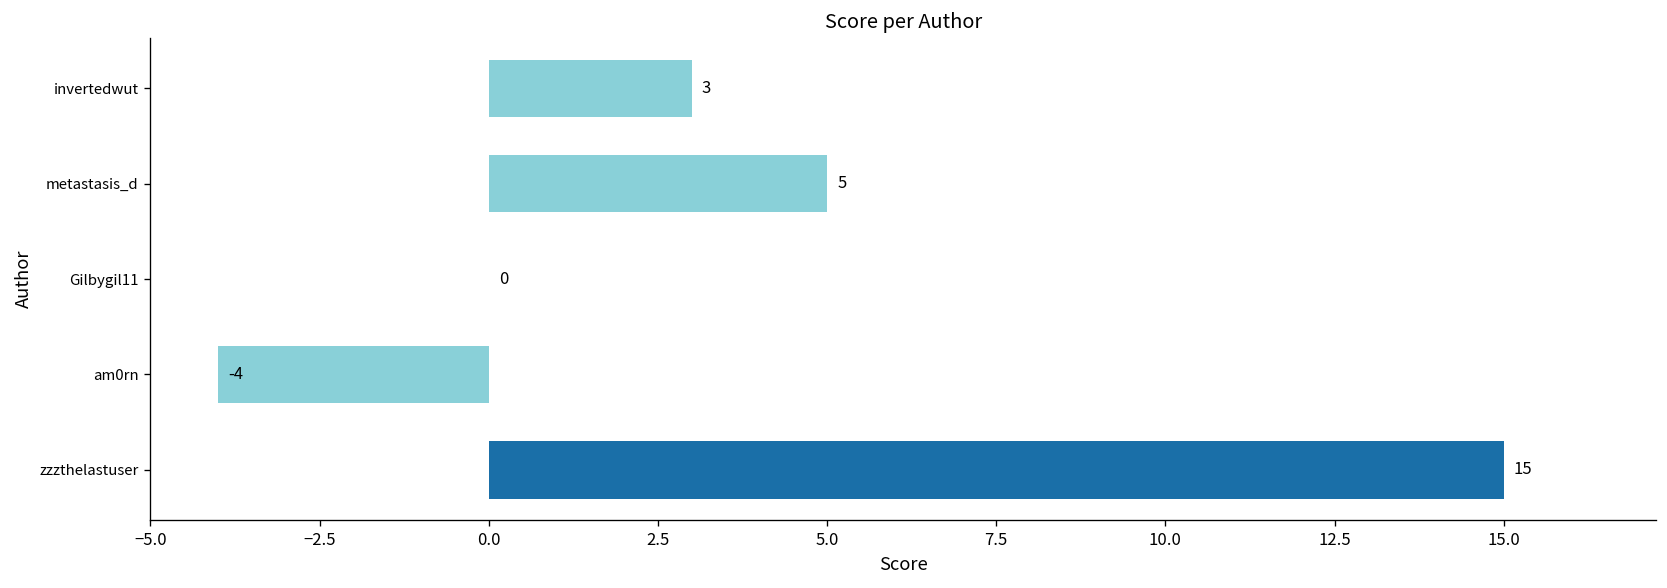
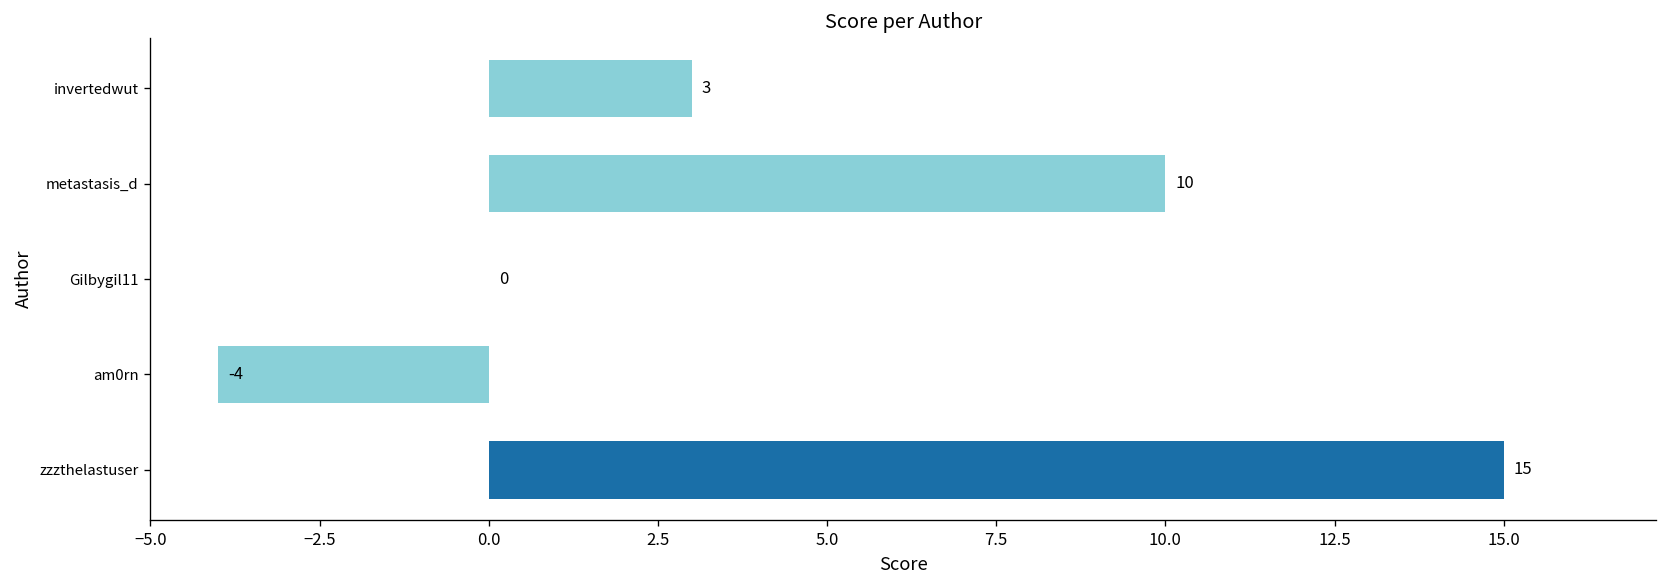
metastasis_d: 5 -> 10
